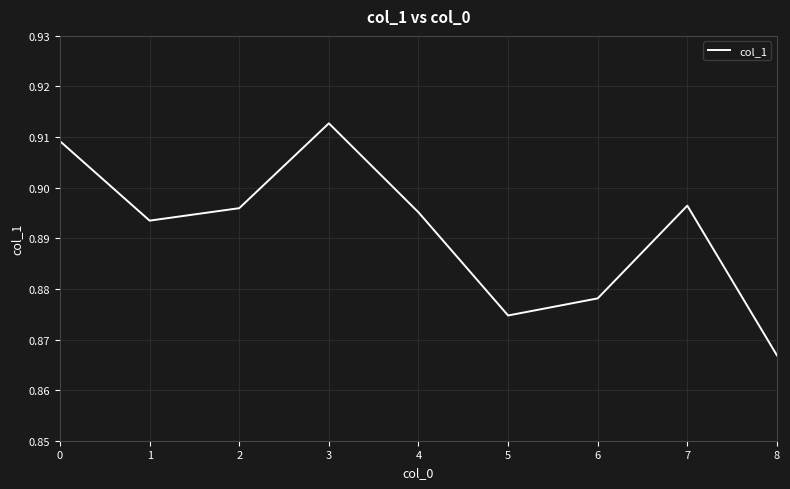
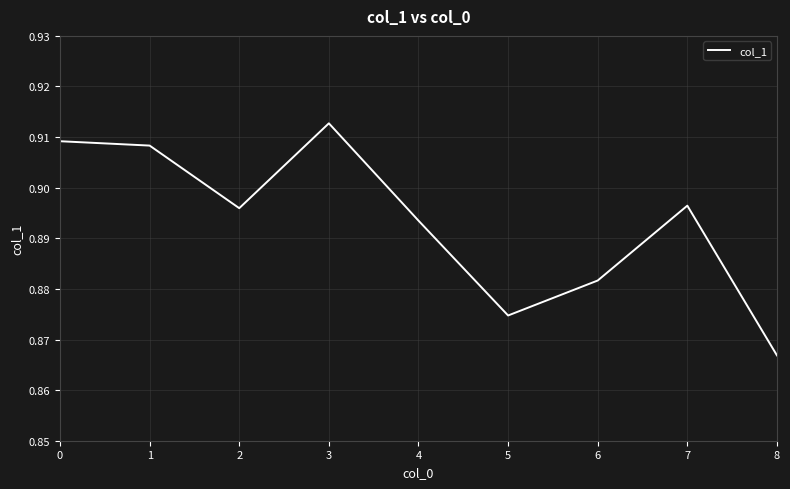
1: 0.893 -> 0.908
4: 0.895 -> 0.893
6: 0.878 -> 0.882
